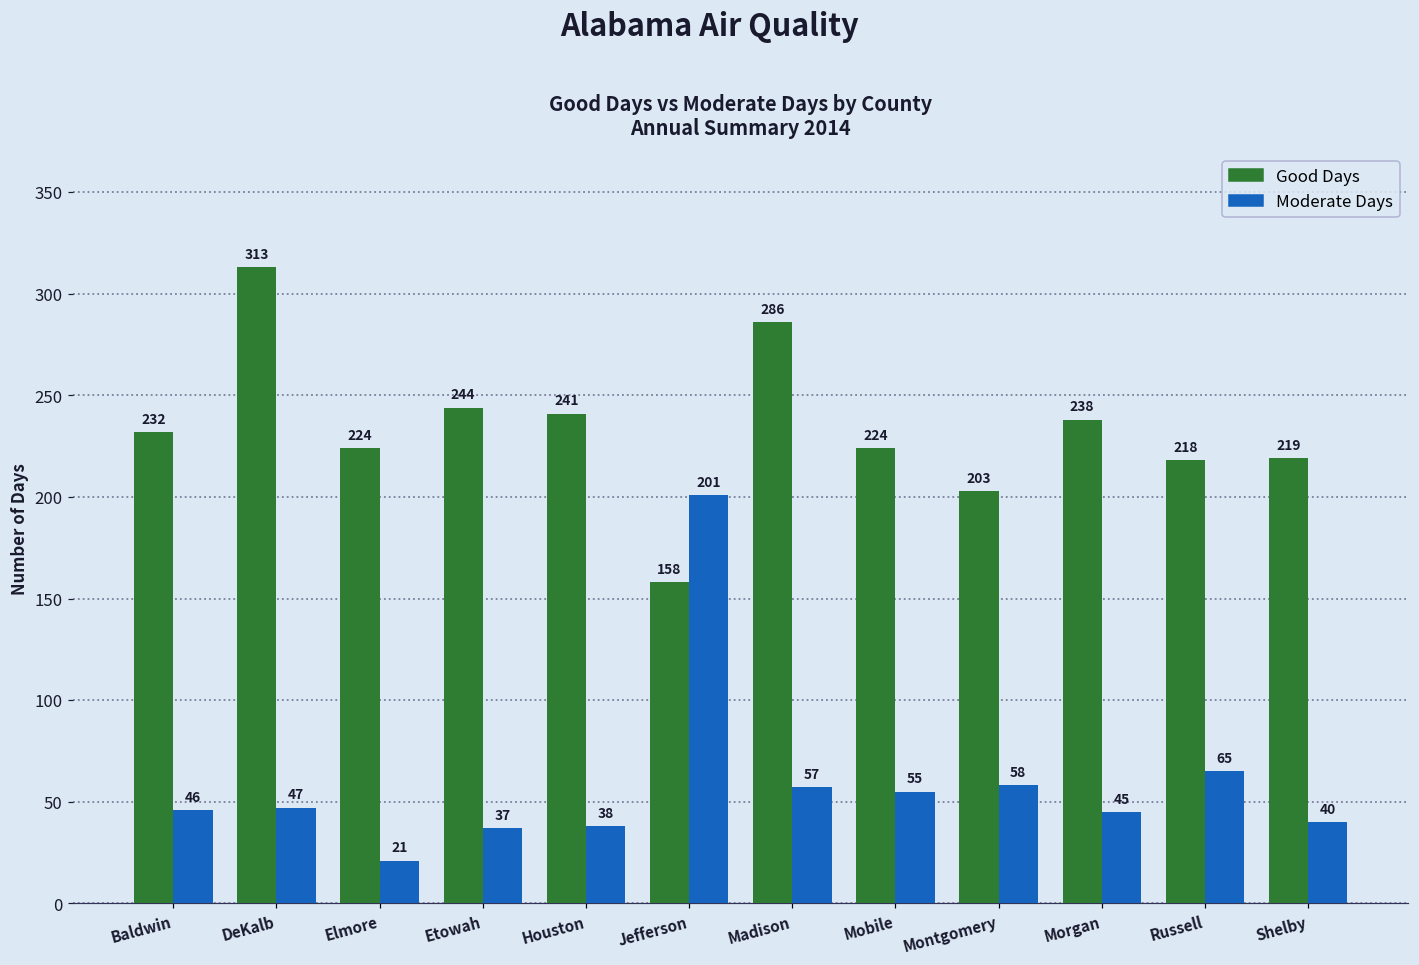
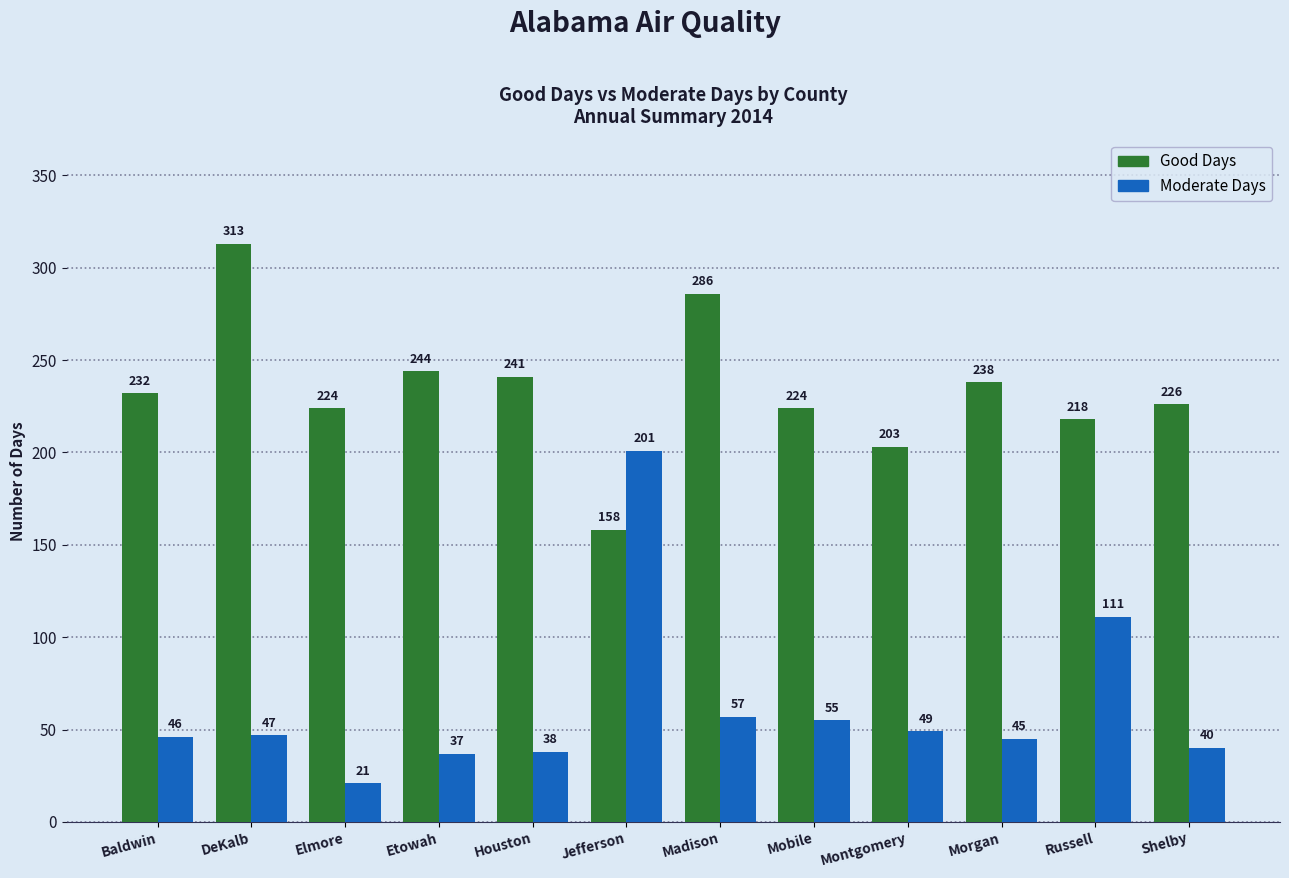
Moderate Days, Montgomery: 58 -> 49
Moderate Days, Russell: 65 -> 111
Good Days, Shelby: 219 -> 226
